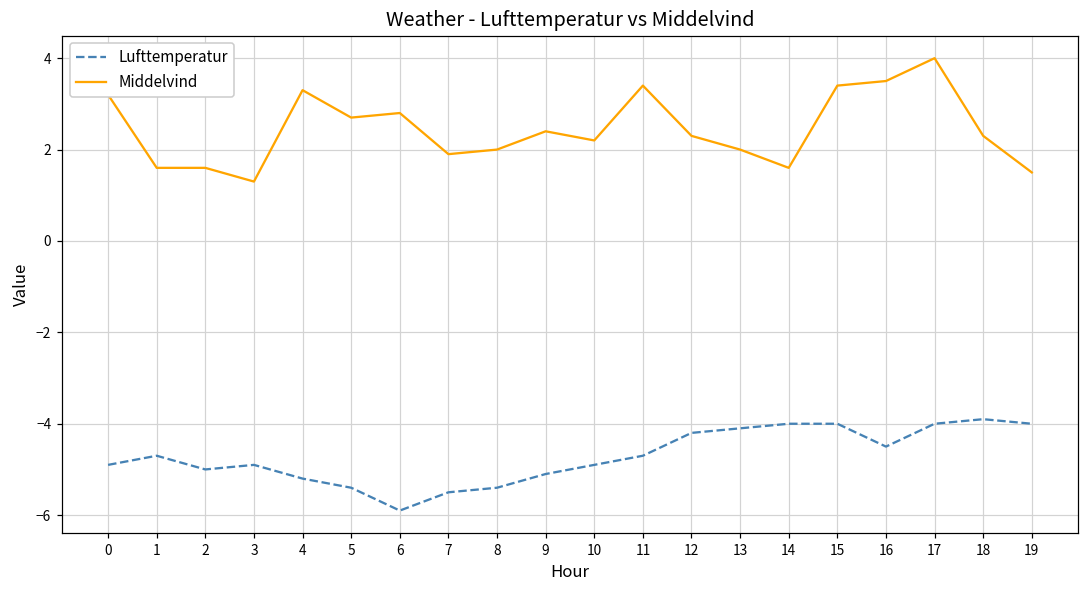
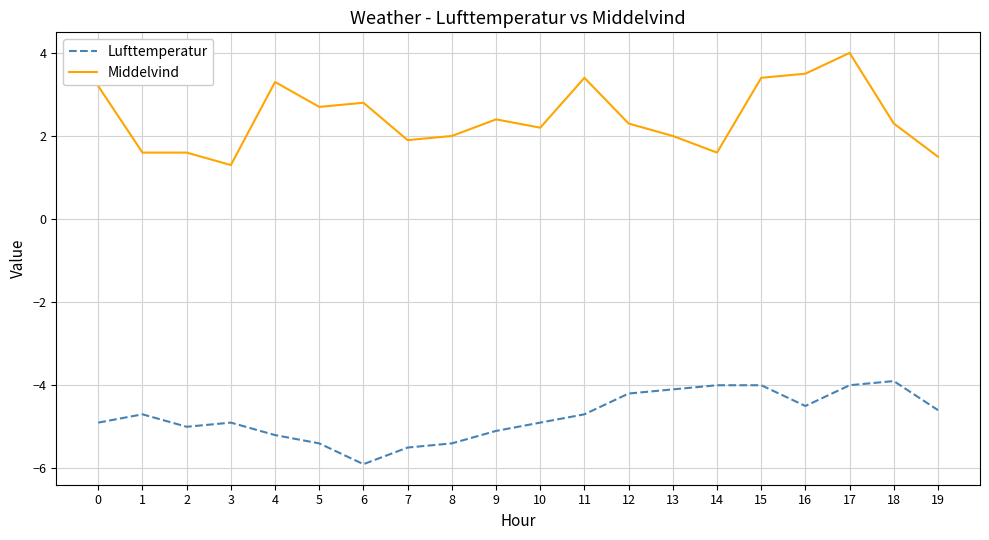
Lufttemperatur, 19: -4.0 -> -4.6
